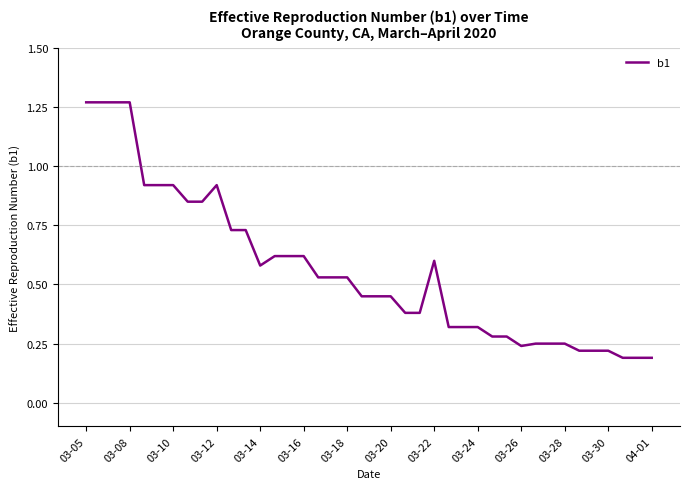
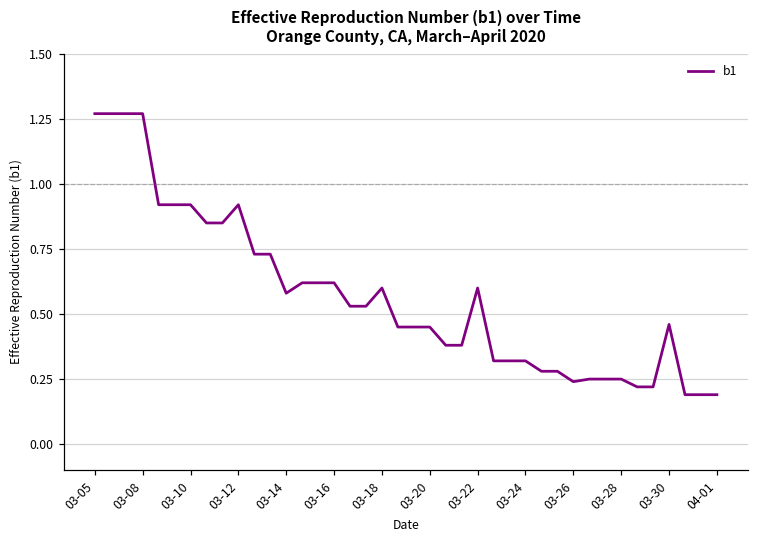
03-18: 0.53 -> 0.60
03-30: 0.22 -> 0.46
